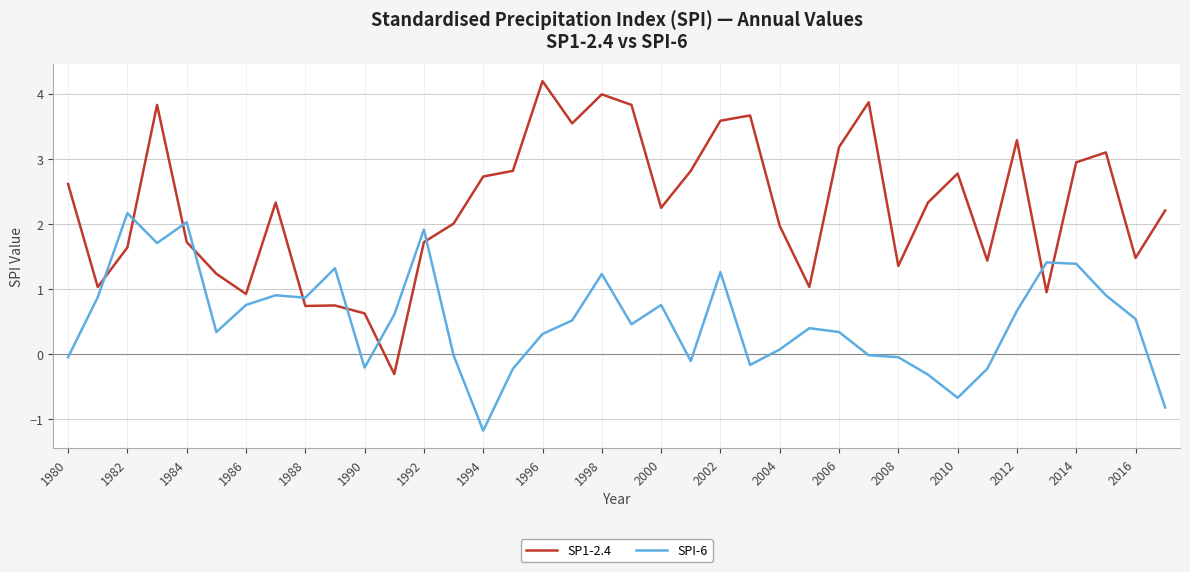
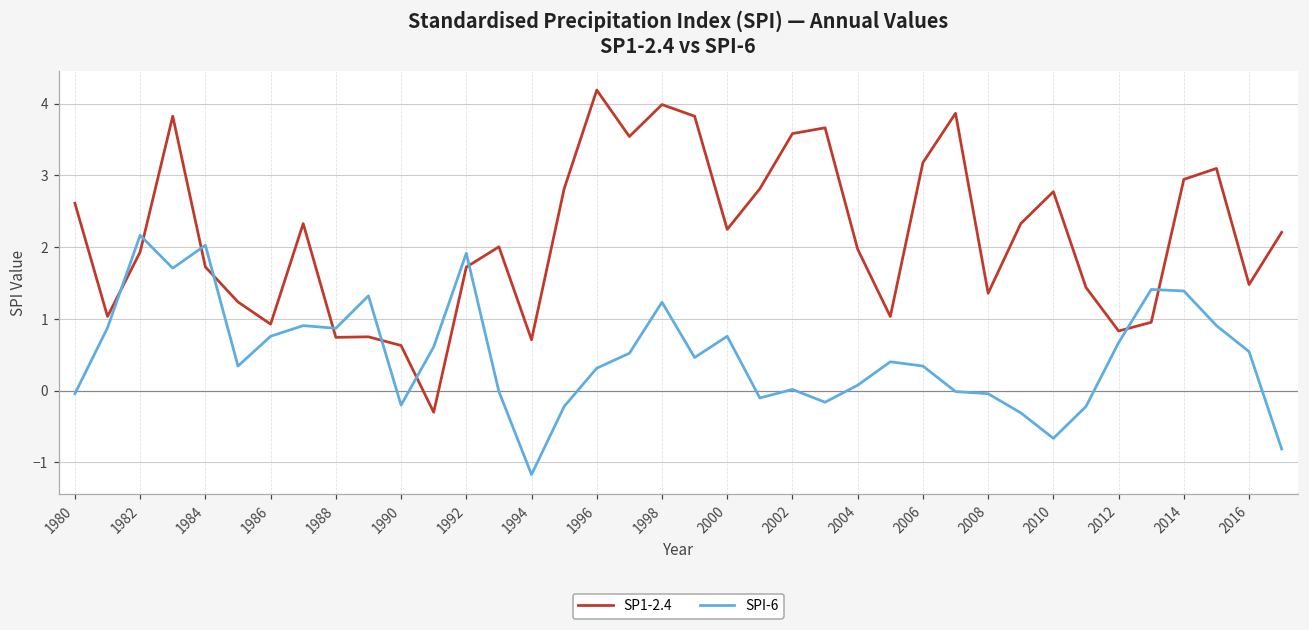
SP1-2.4, 1982: 1.6 -> 1.9
SP1-2.4, 1994: 2.7 -> 0.7
SPI-6, 2002: 1.3 -> 0.0
SP1-2.4, 2012: 3.3 -> 0.8
